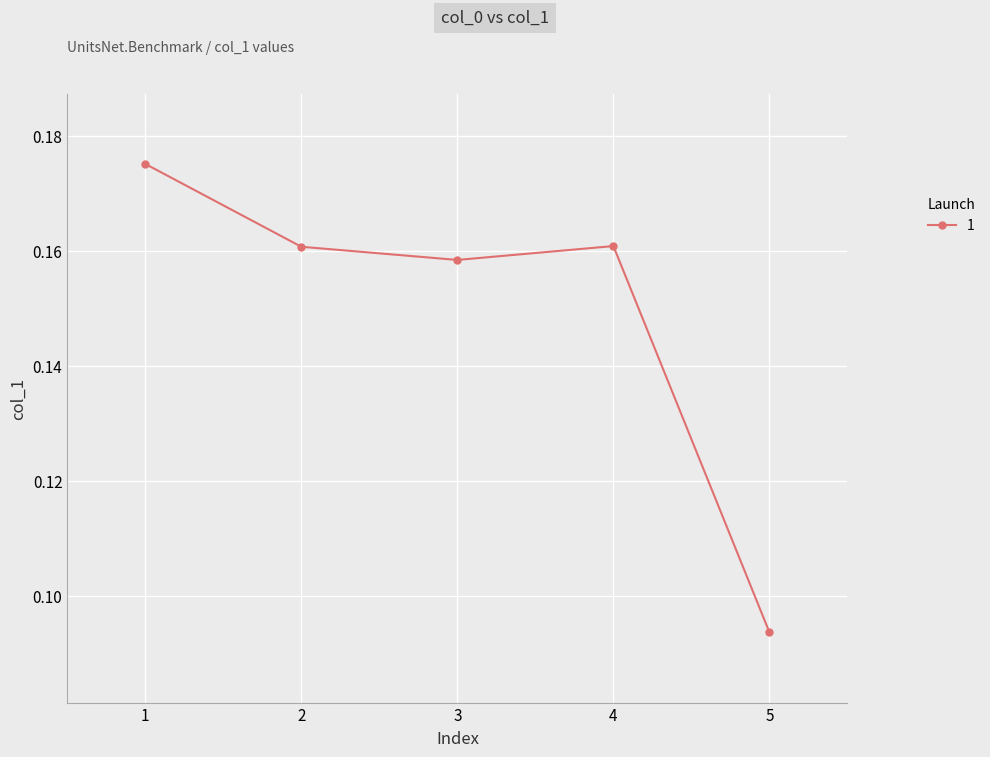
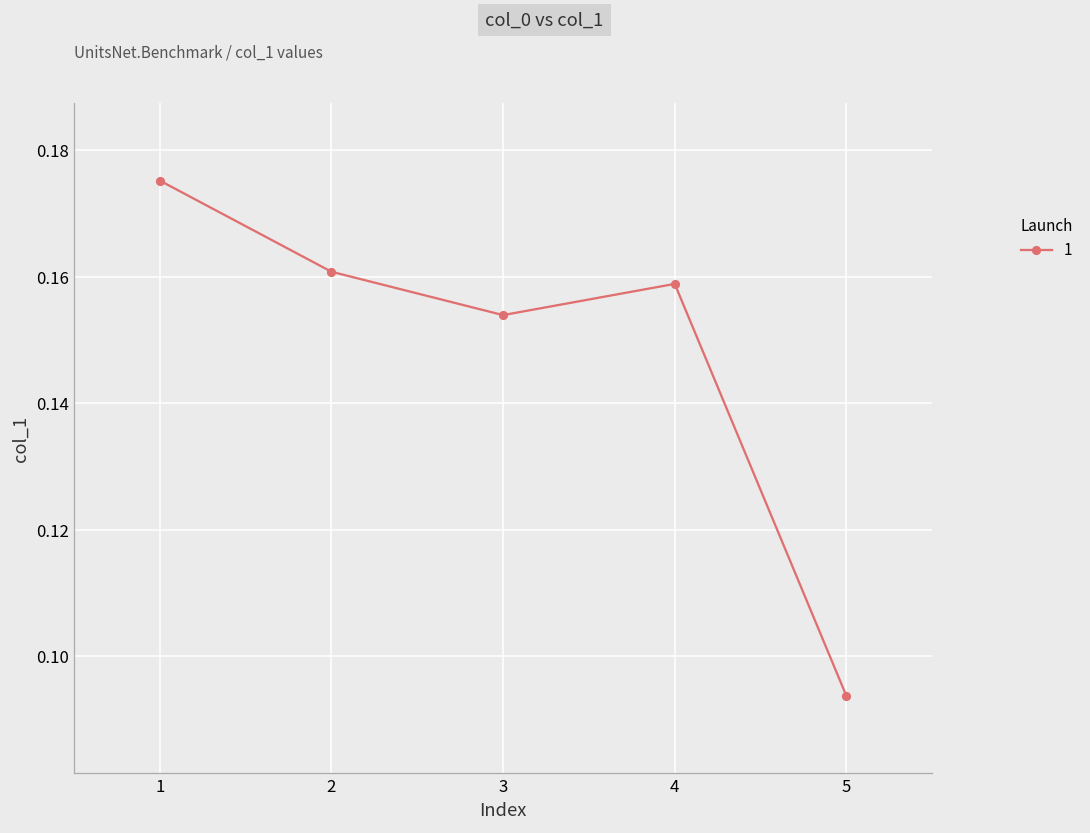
3: 0.159 -> 0.154
4: 0.161 -> 0.159
